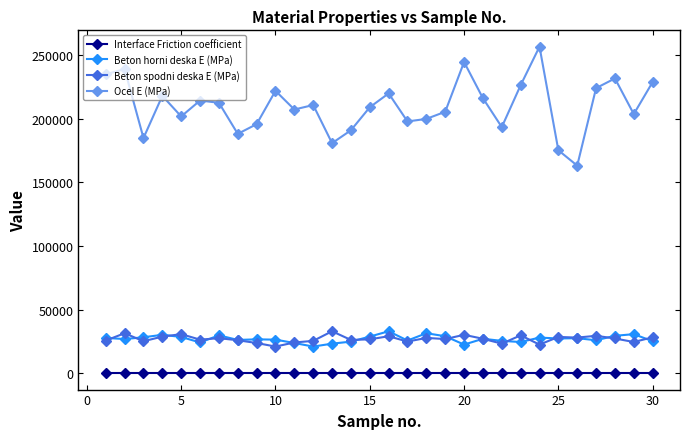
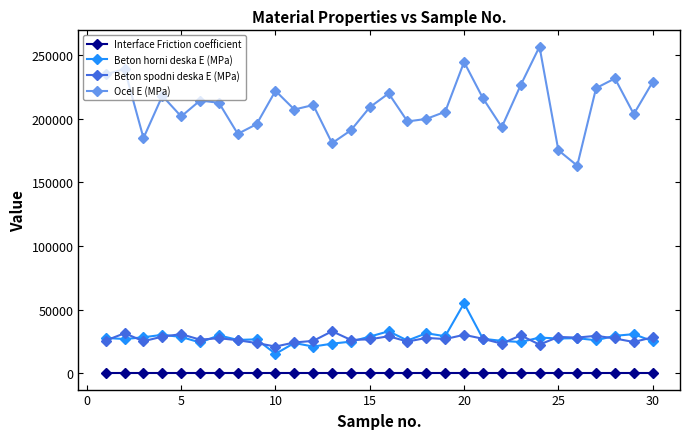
Beton horni deska E (MPa), 10: 26000 -> 15000
Beton horni deska E (MPa), 20: 23000 -> 55000
